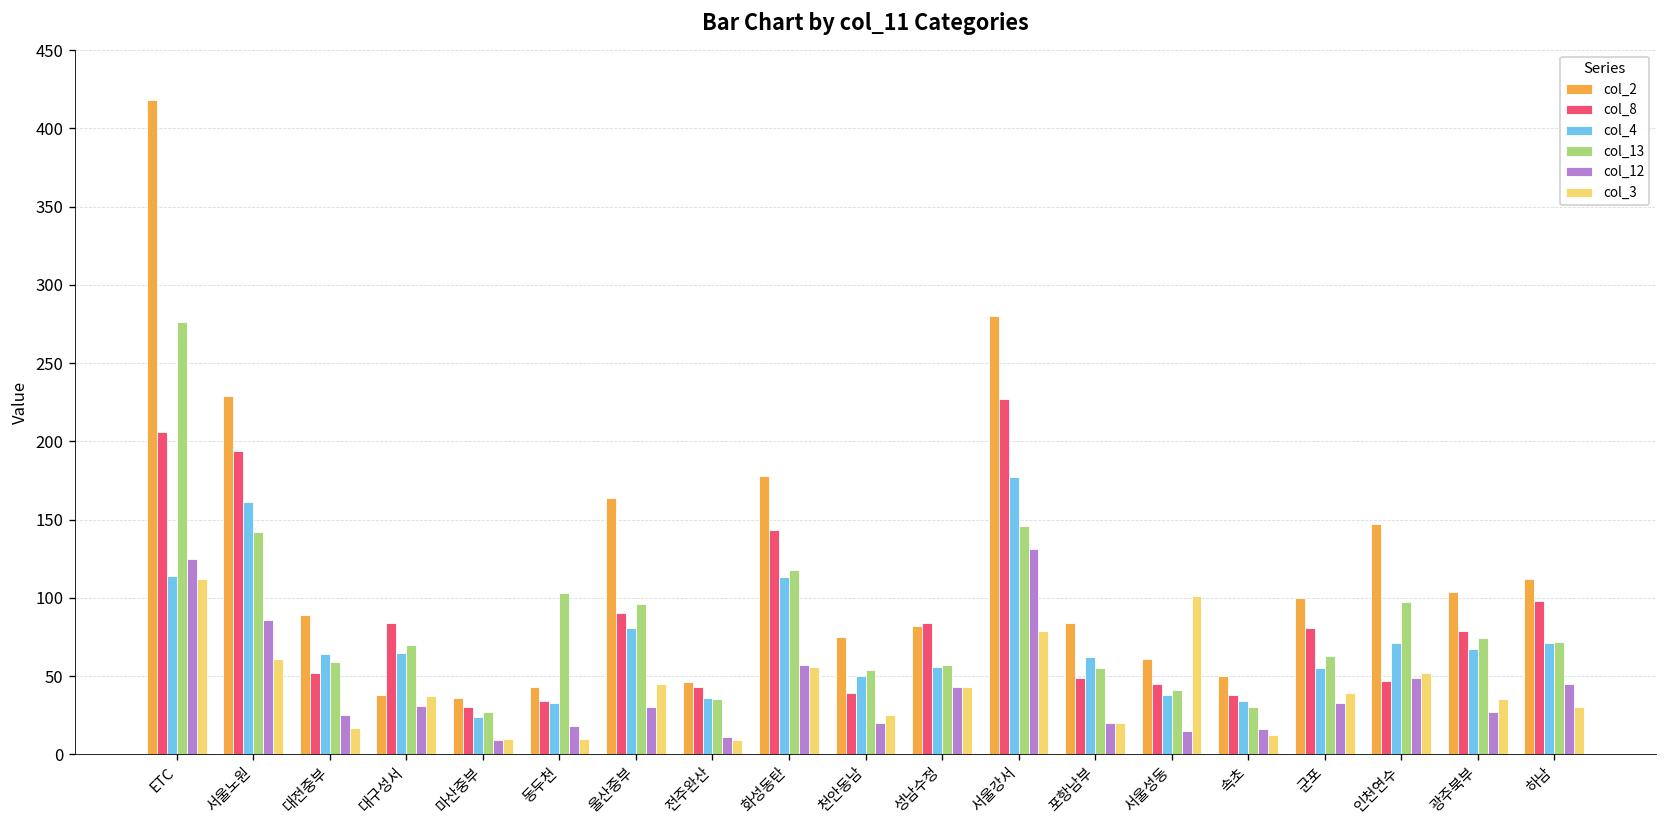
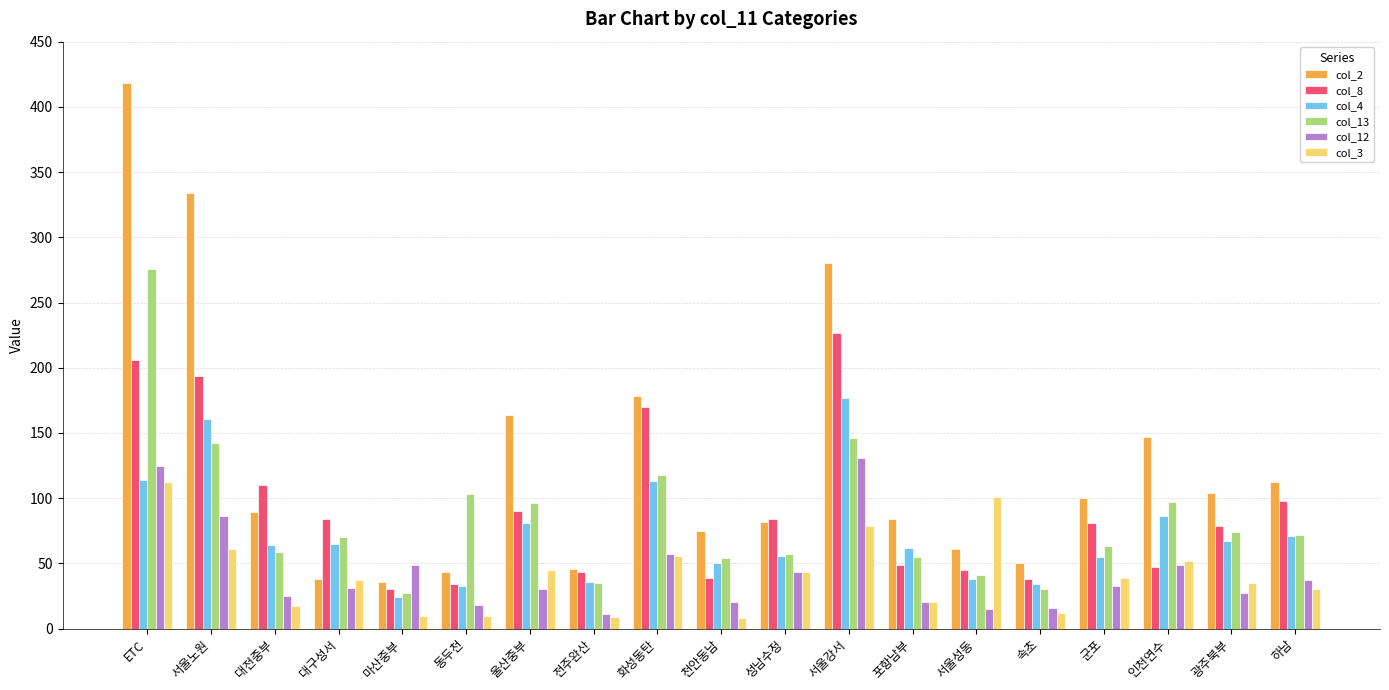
col_2, 서울노원: 229 -> 334
col_8, 대전중부: 52 -> 110
col_12, 마산중부: 9 -> 49
col_8, 화성동탄: 143 -> 170
col_3, 천안동남: 25 -> 8
col_4, 인천연수: 71 -> 86
col_12, 하남: 45 -> 37
